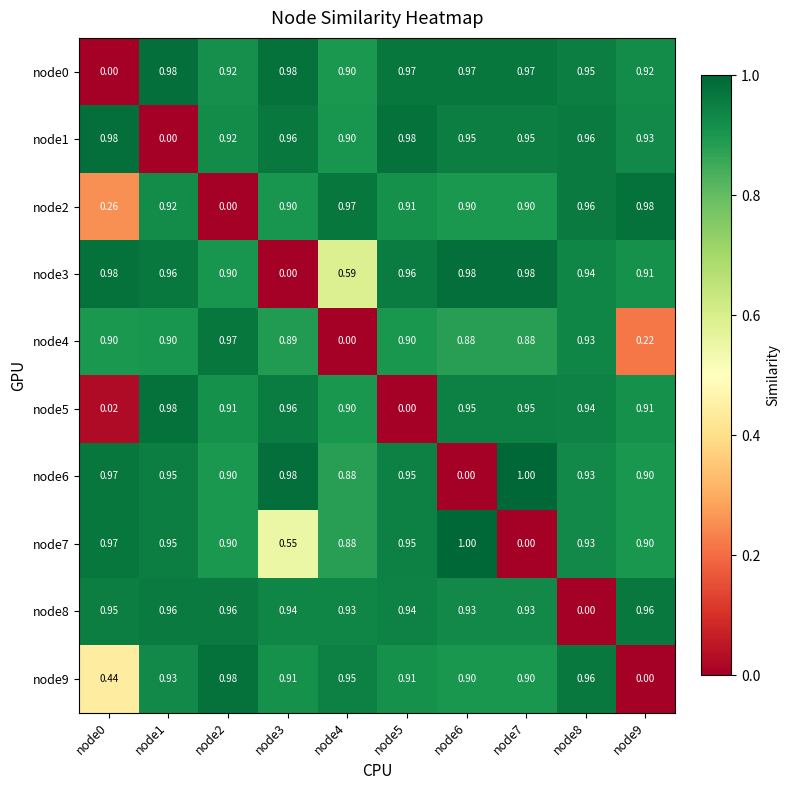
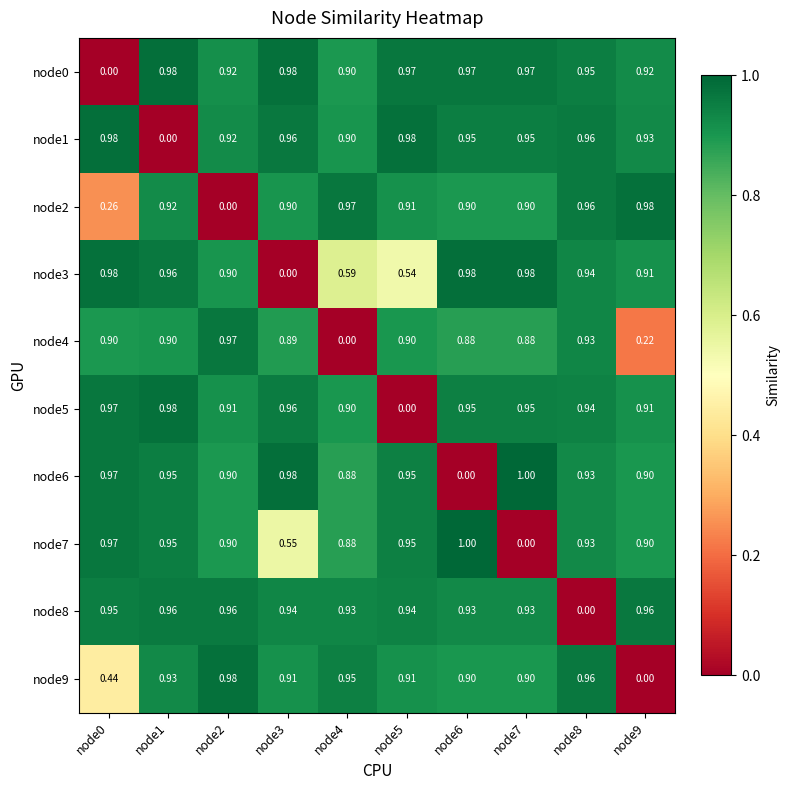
node3, node5: 0.96 -> 0.54
node5, node0: 0.02 -> 0.97
